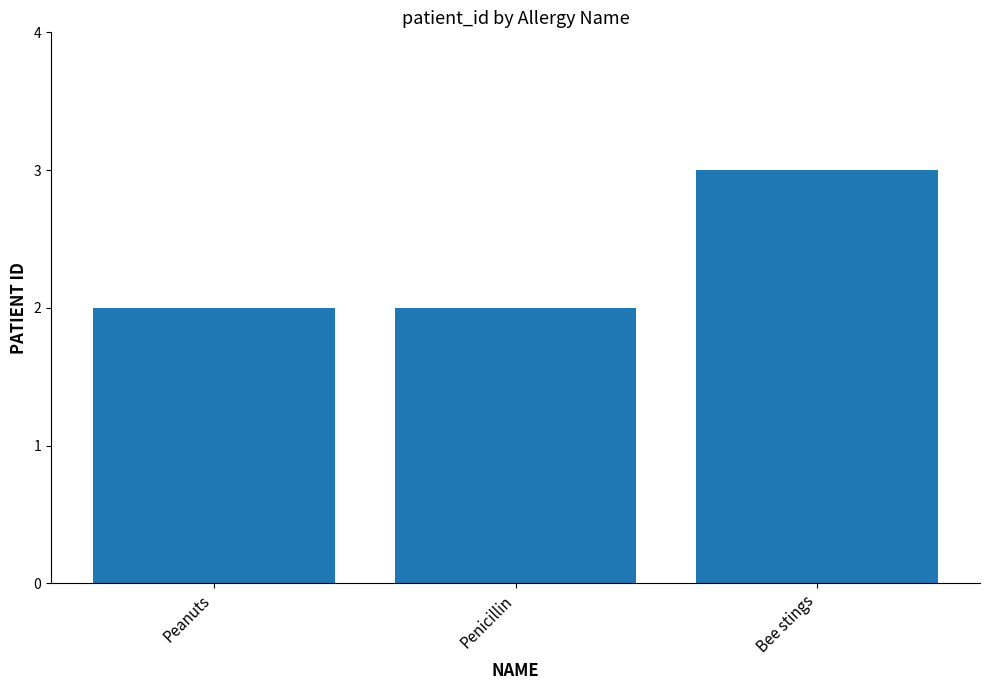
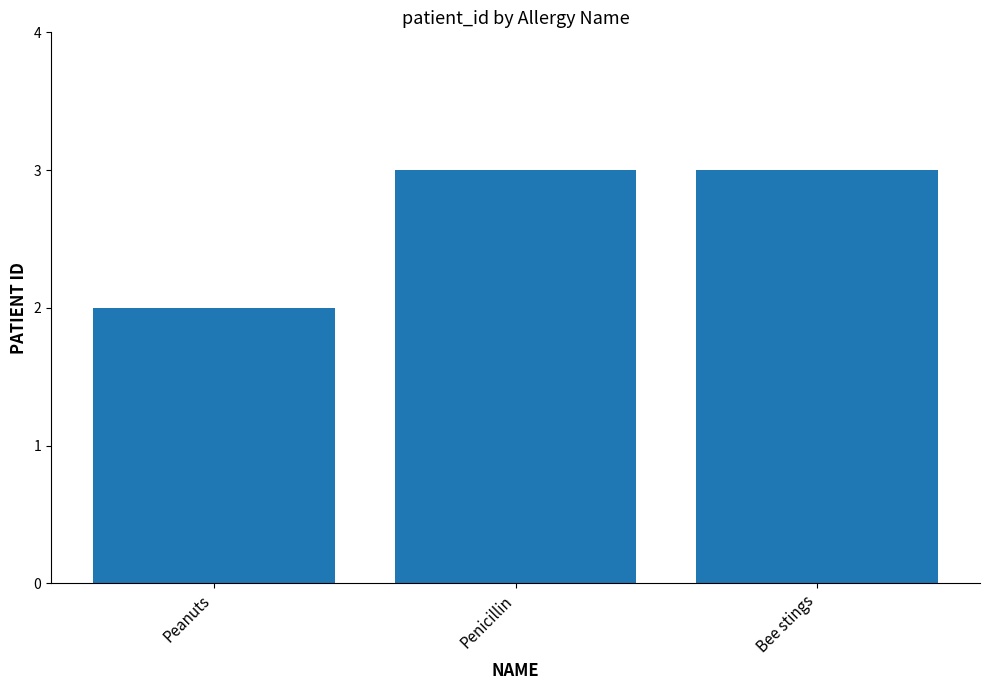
Penicillin: 2 -> 3
